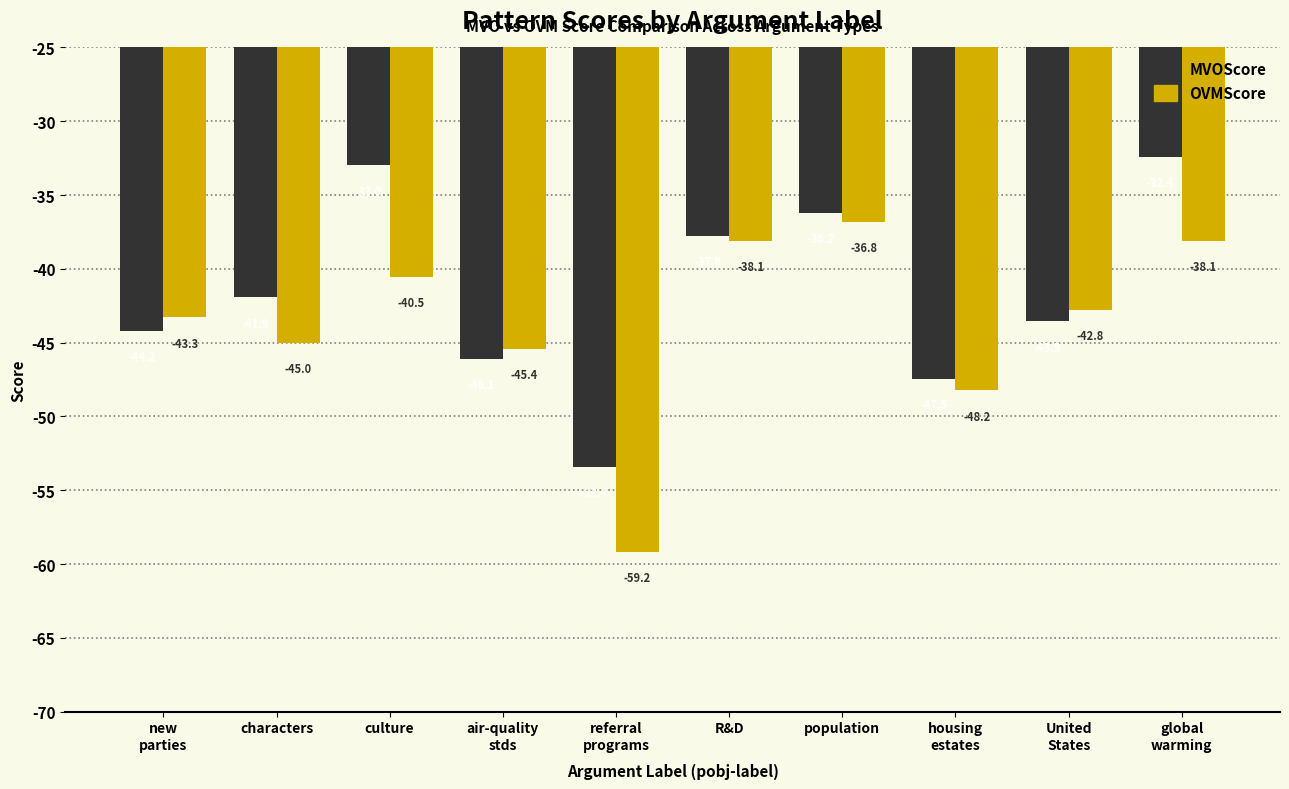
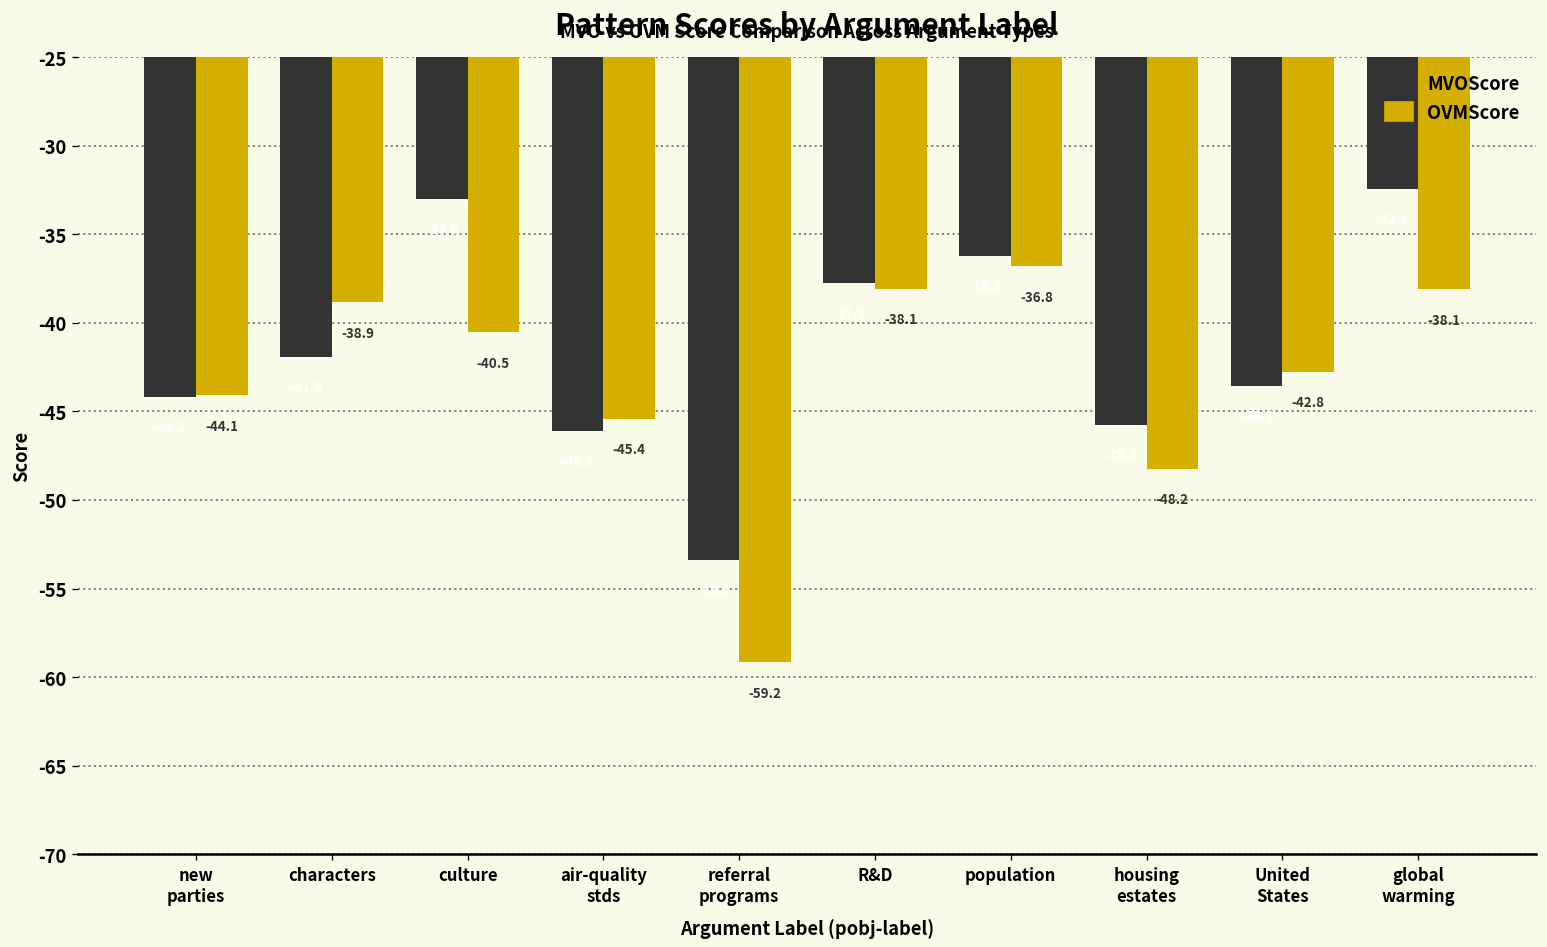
OVMScore, new parties: -43.3 -> -44.1
OVMScore, characters: -45.0 -> -38.9
MVOScore, housing estates: -47.5 -> -45.8
